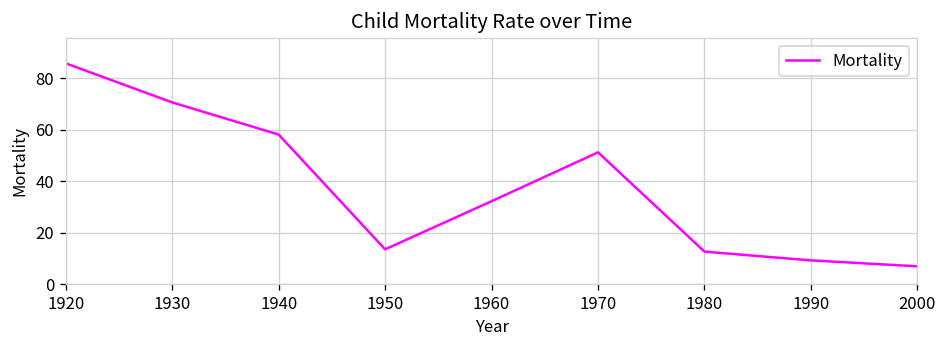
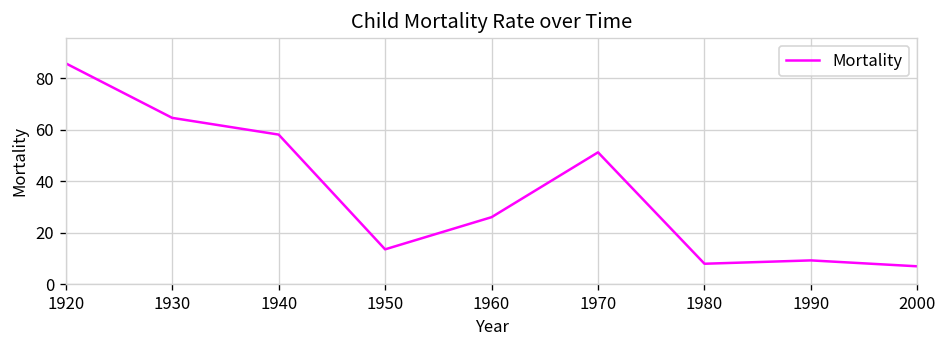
1930: 71 -> 65
1960: 32 -> 26
1980: 13 -> 8
